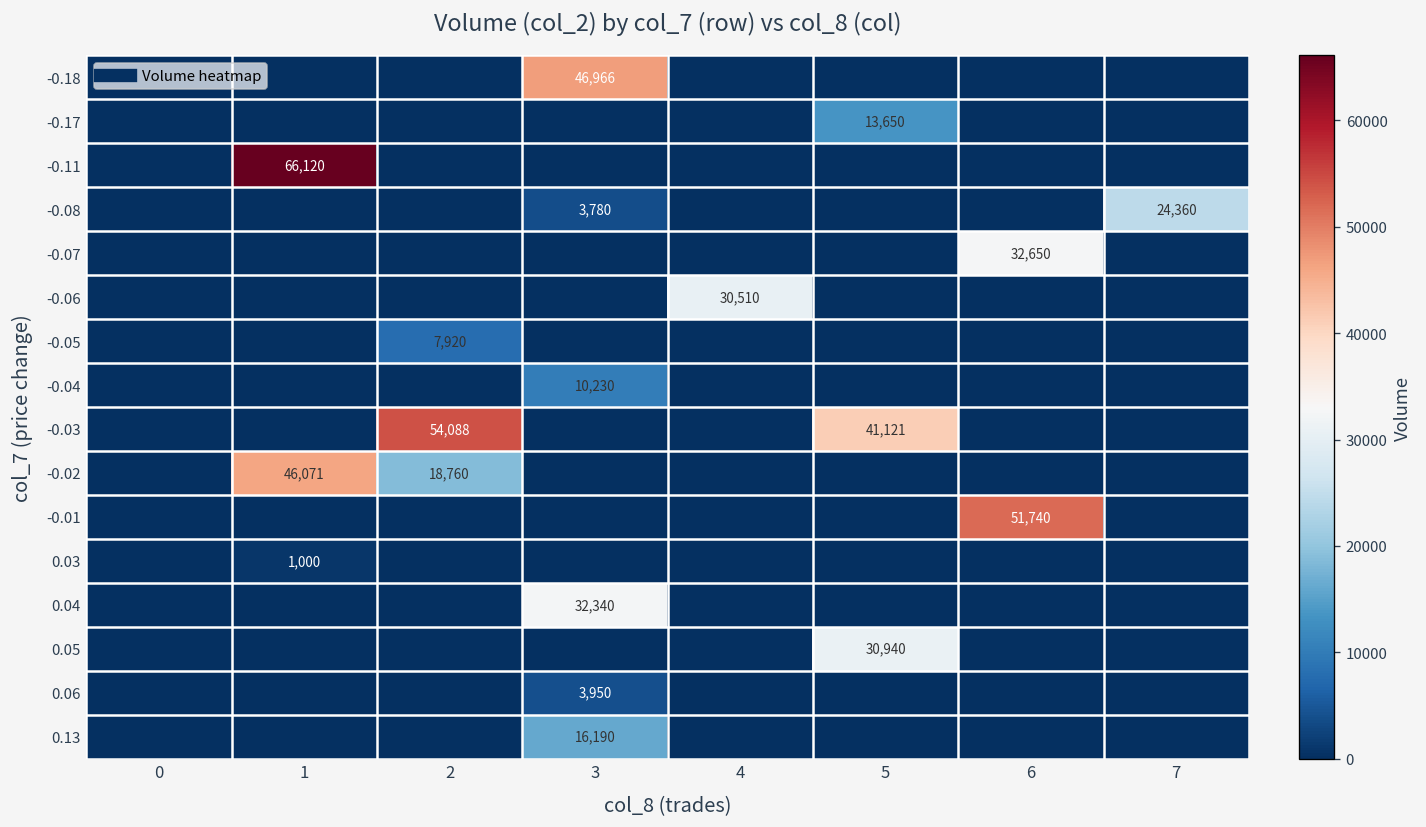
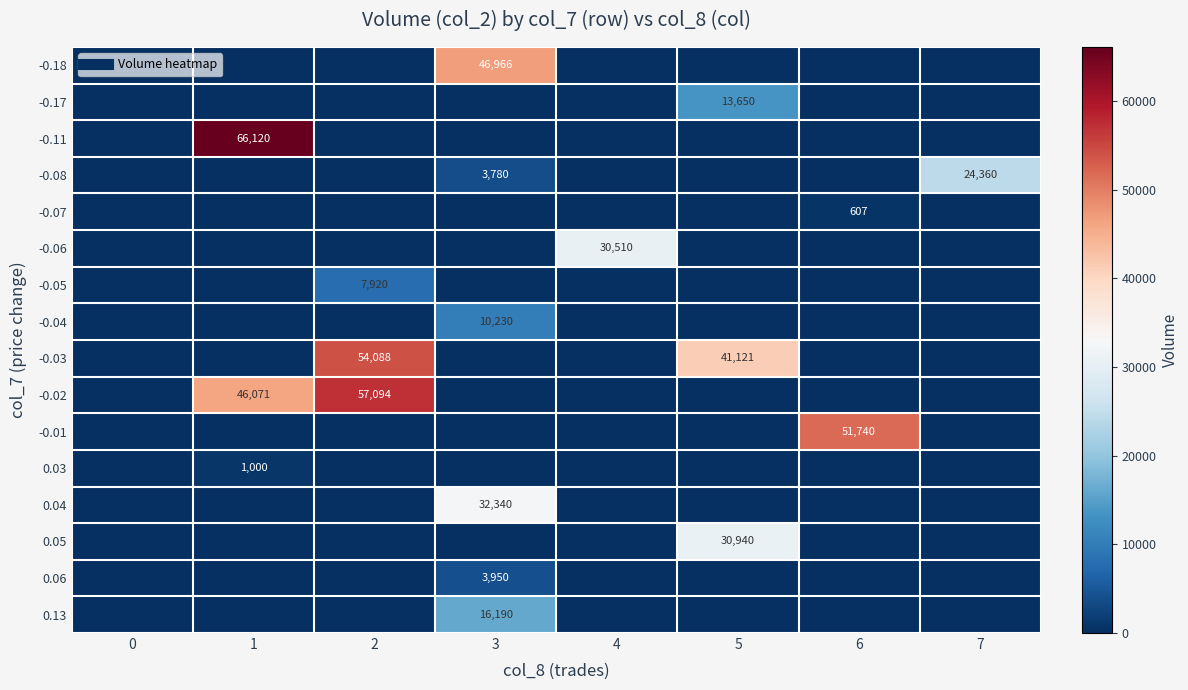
-0.07, 6: 32,650 -> 607
-0.02, 2: 18,760 -> 57,094
